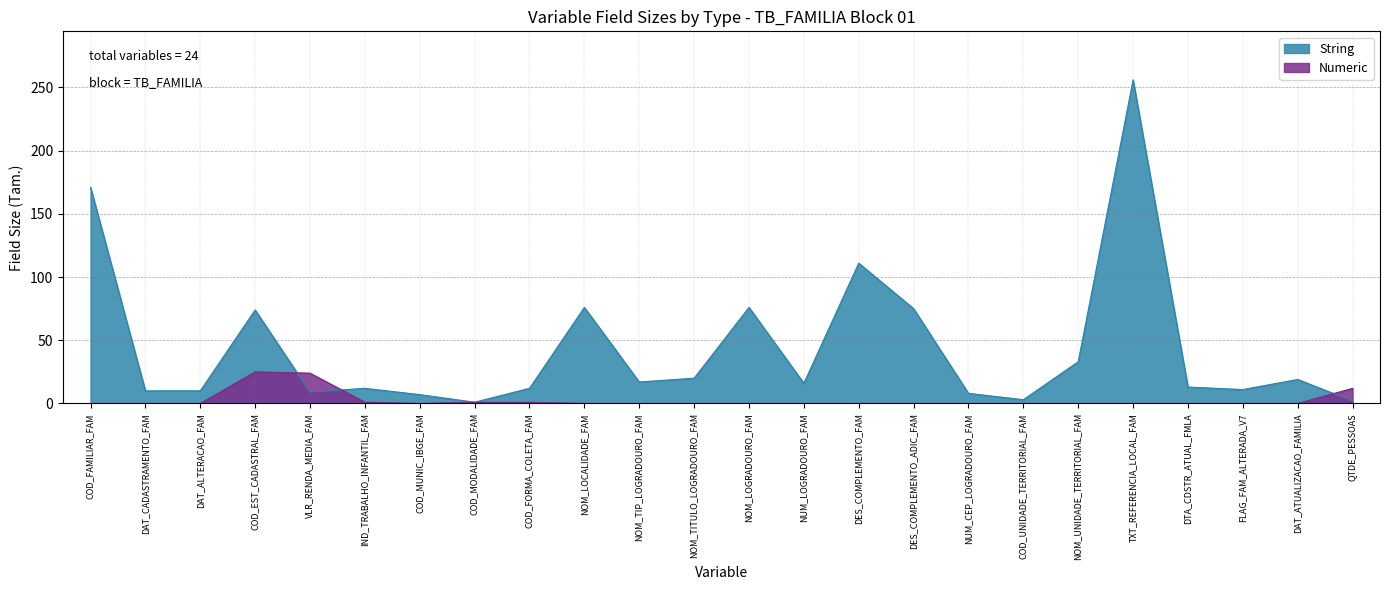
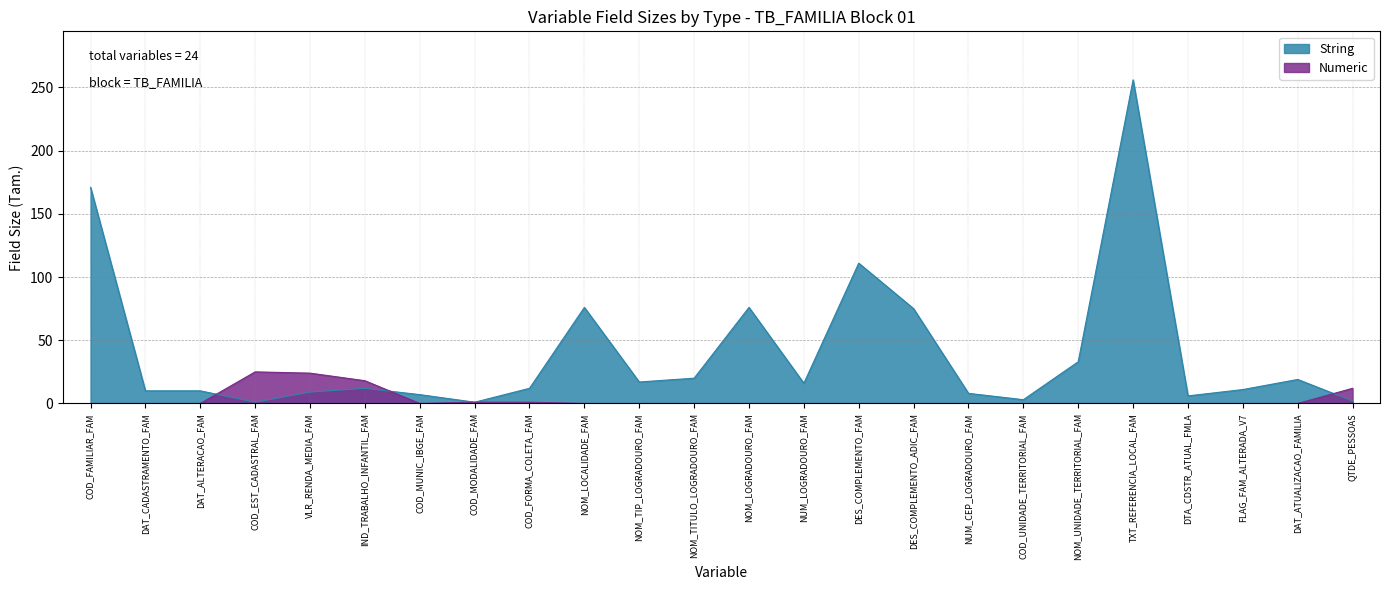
String, COD_EST_CADASTRAL_FAM: 74 -> 1
Numeric, IND_TRABALHO_INFANTIL_FAM: 1 -> 18
String, DTA_CDSTR_ATUAL_FMLA: 13 -> 6
